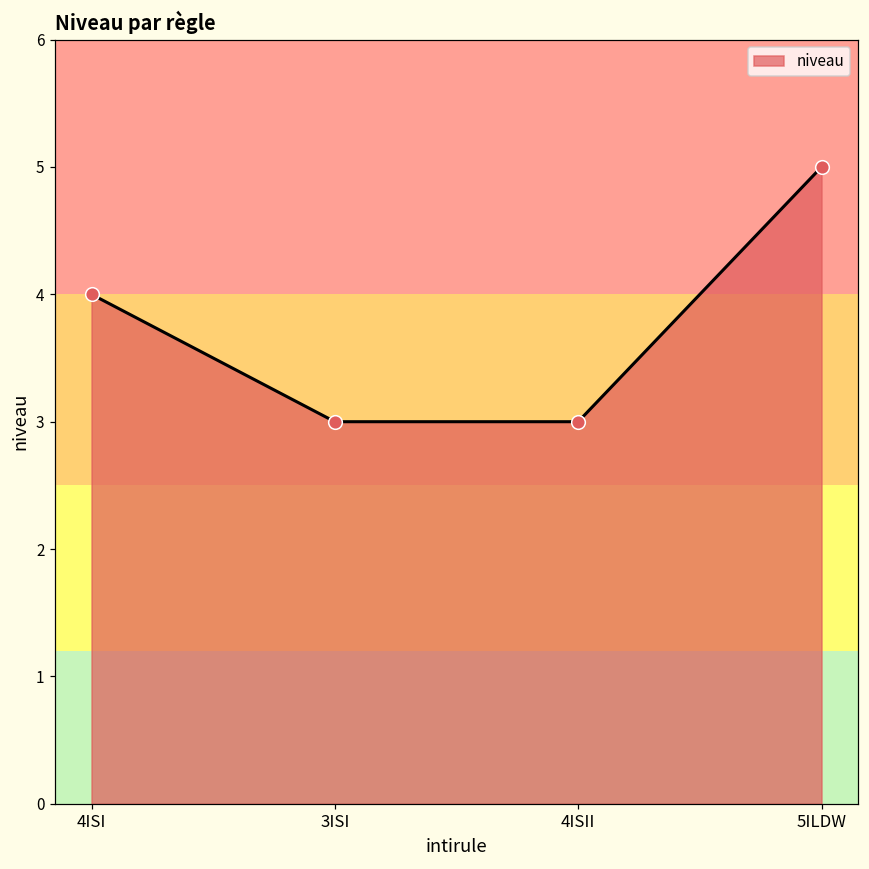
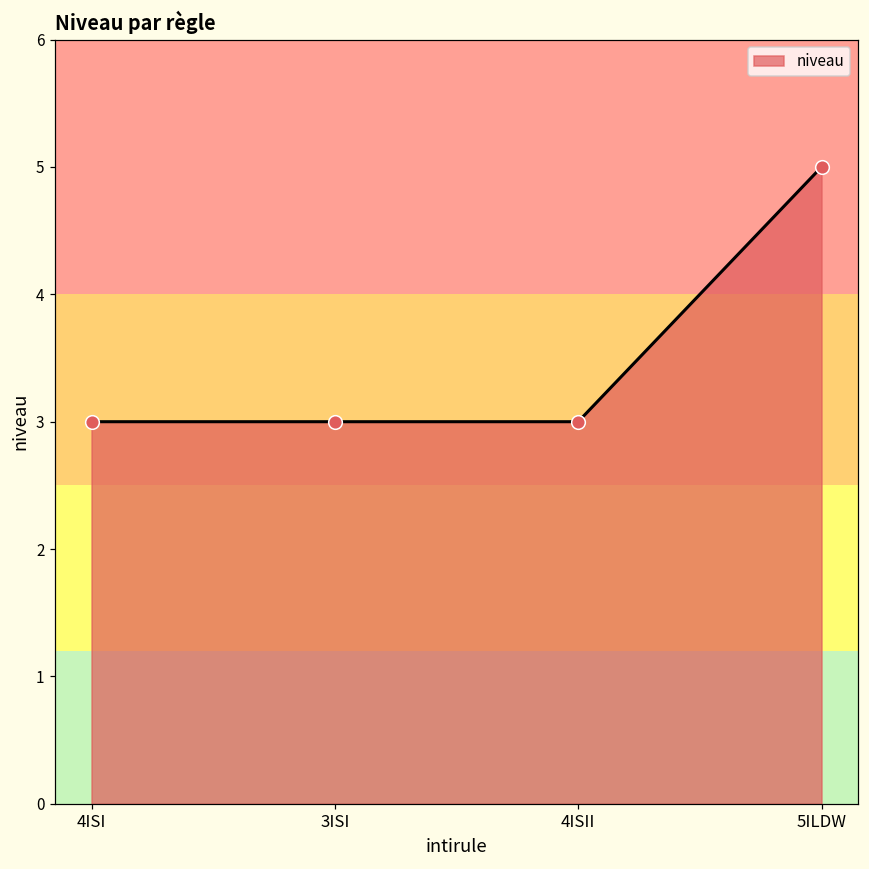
4ISI: 4 -> 3
